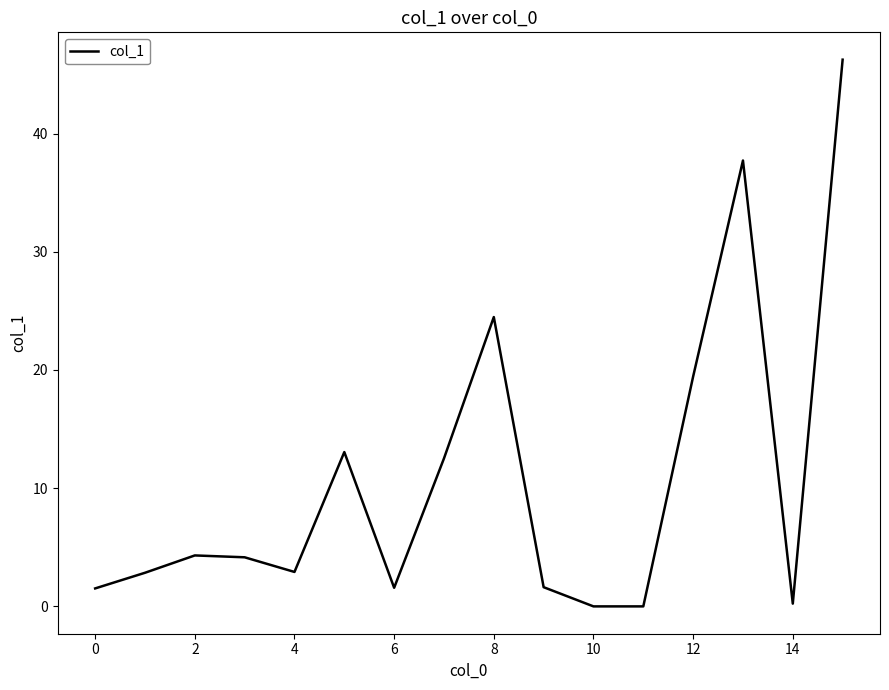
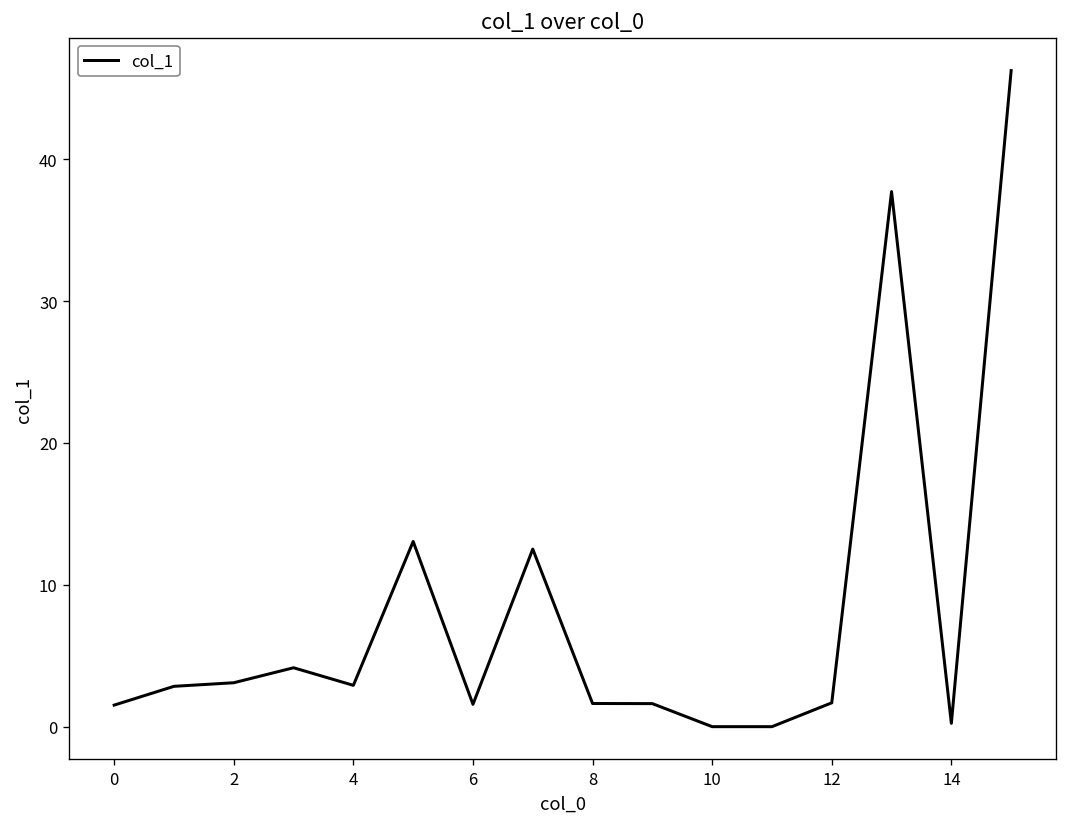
2: 4.3 -> 3.1
8: 24.5 -> 1.6
12: 19.4 -> 1.7
